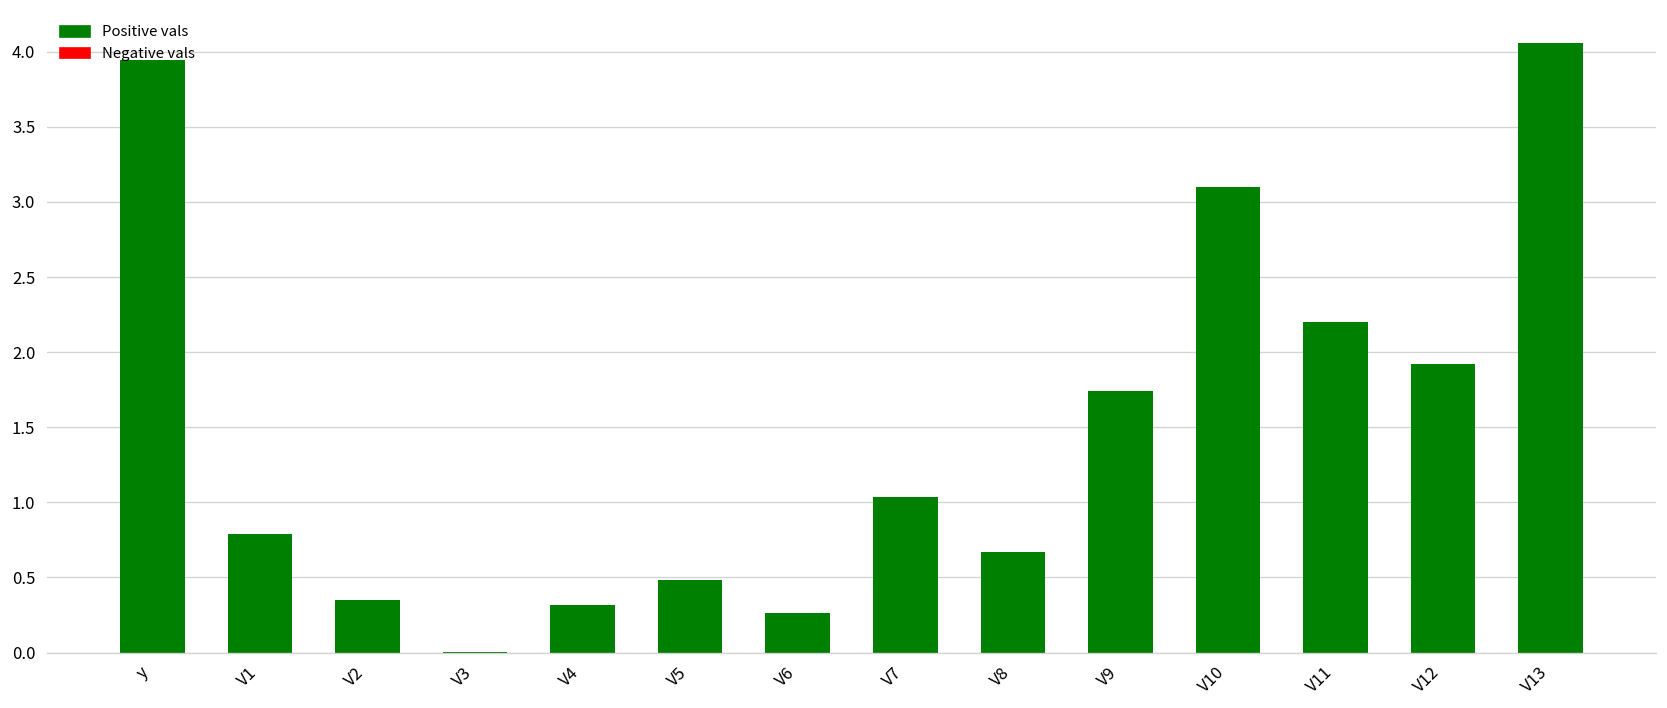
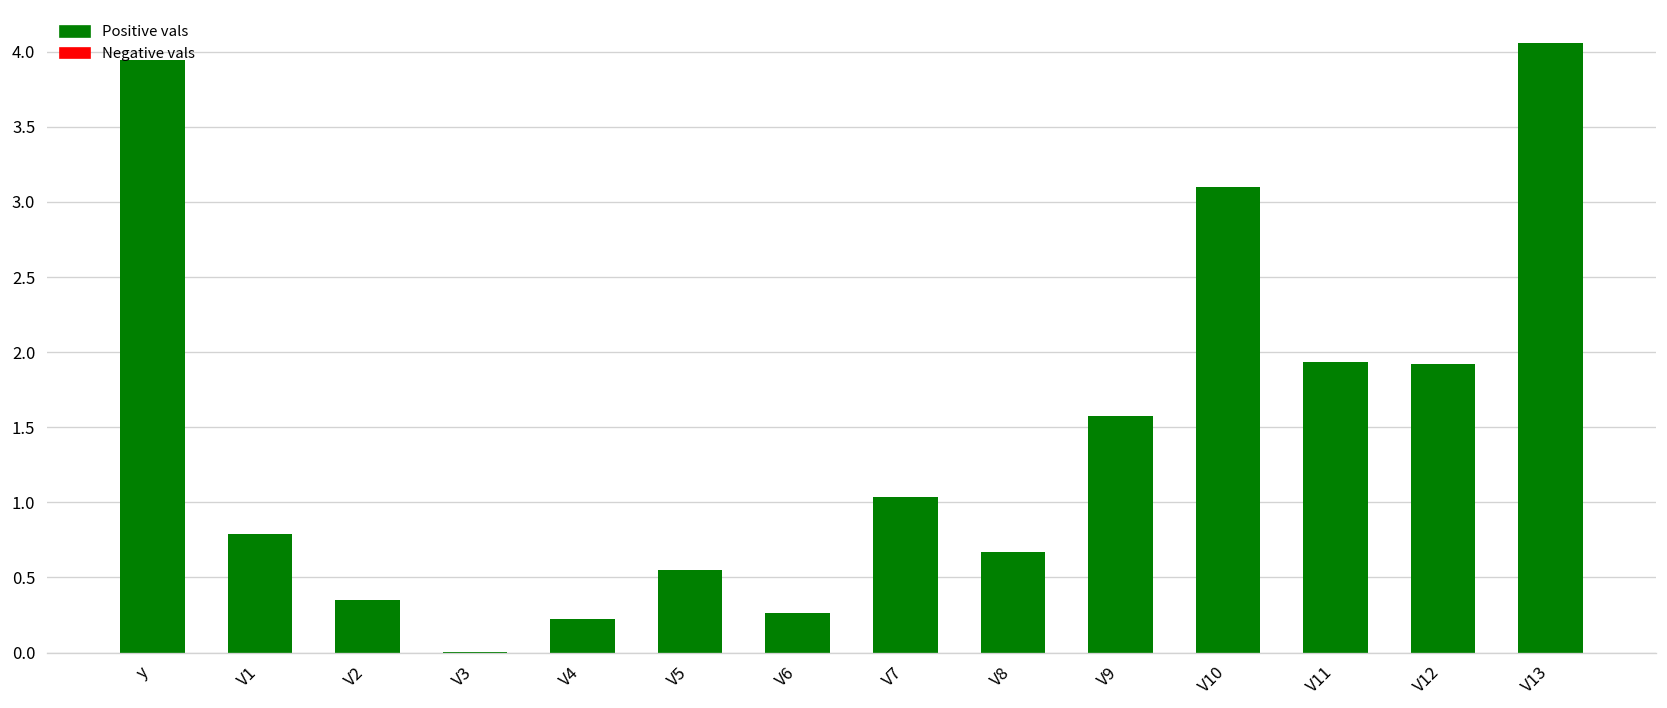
V4: 0.32 -> 0.22
V5: 0.48 -> 0.55
V9: 1.74 -> 1.58
V11: 2.20 -> 1.94
